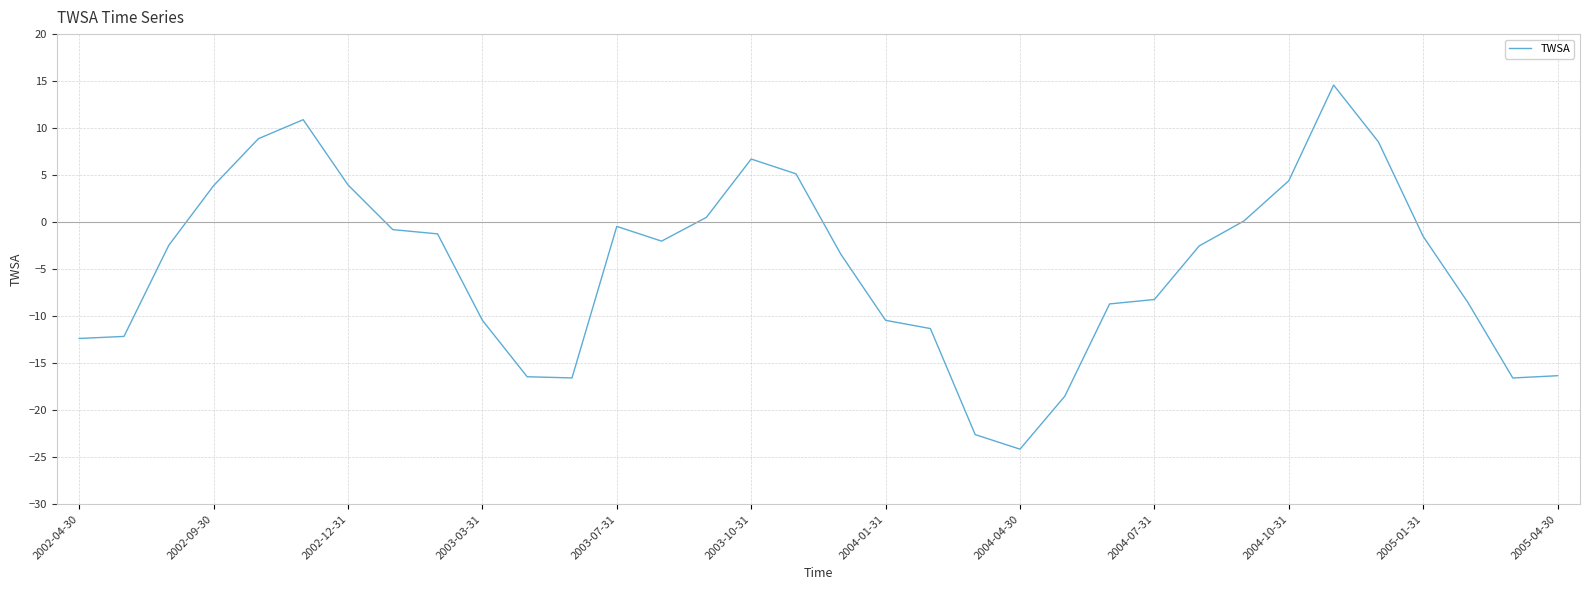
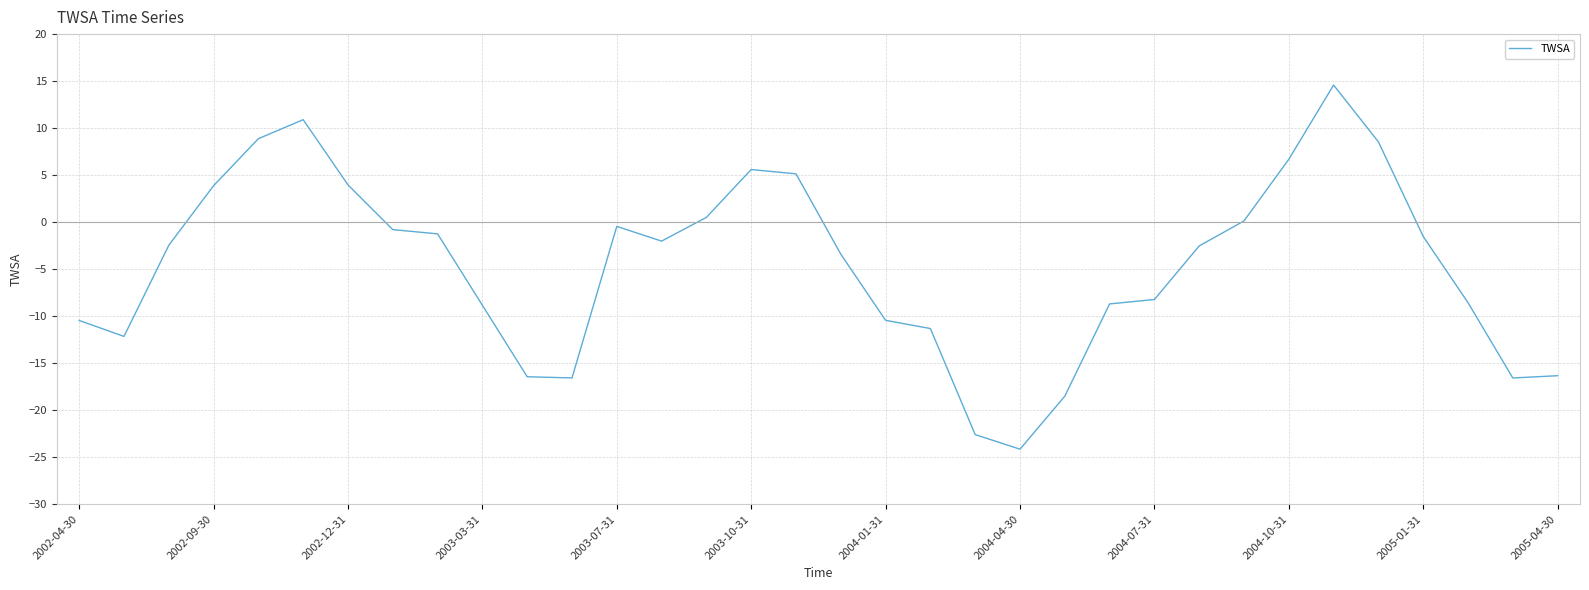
2002-04-30: -12 -> -10
2003-03-31: -10 -> -9
2003-10-31: 7 -> 6
2004-10-31: 4 -> 7
